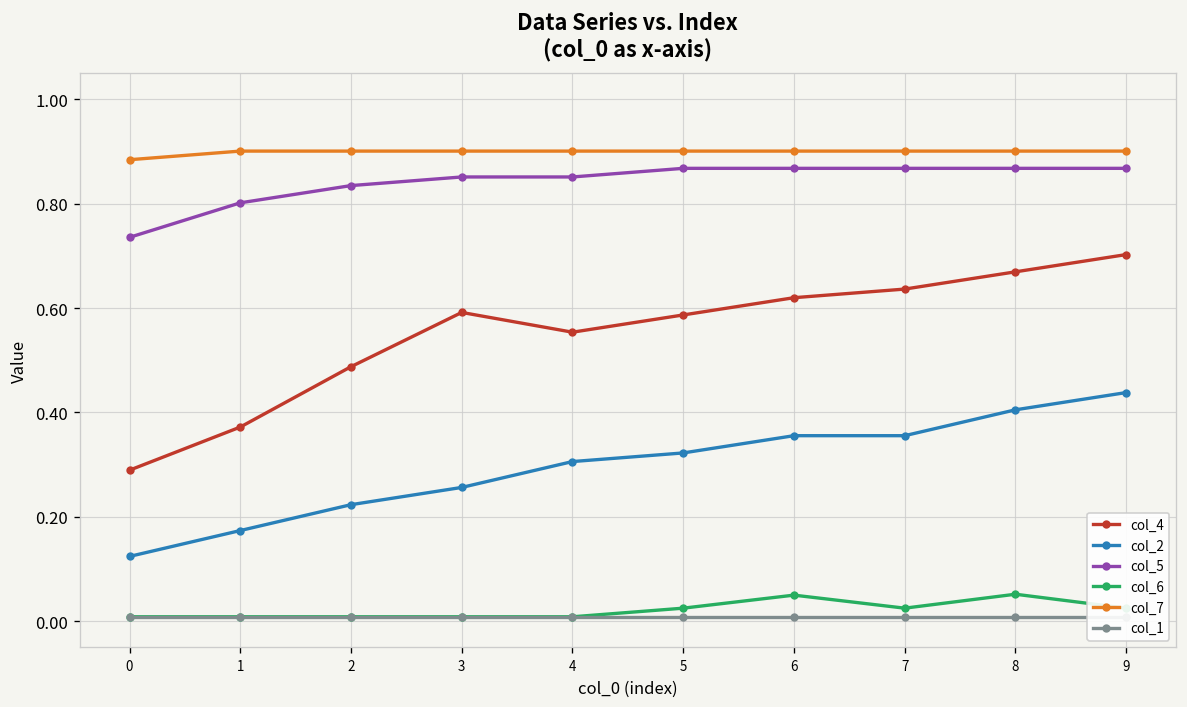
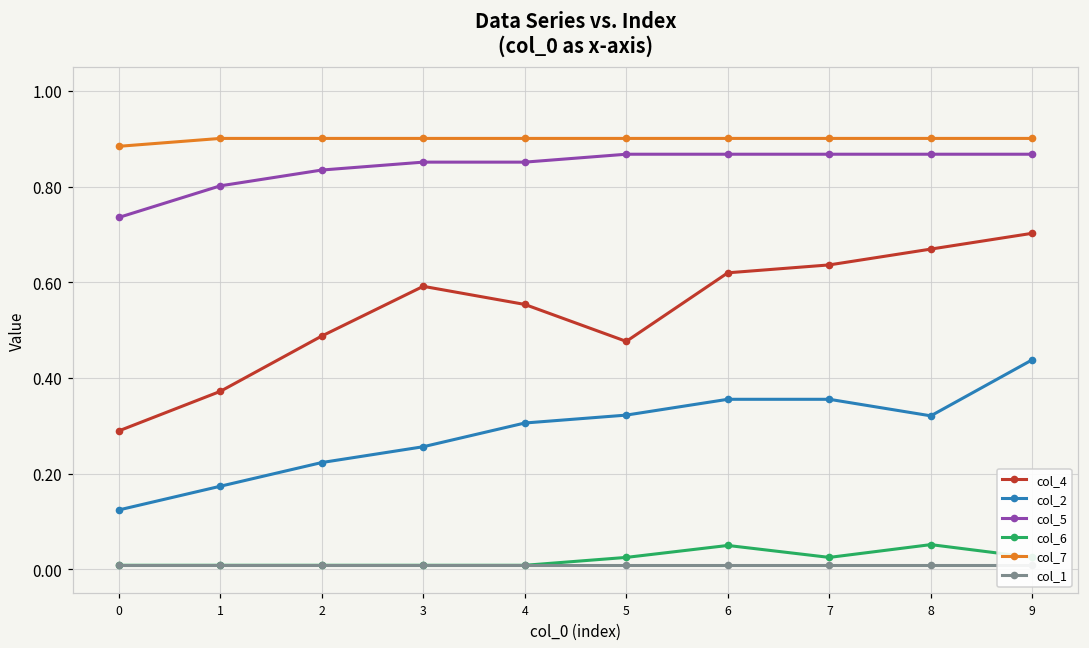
col_4, 5: 0.59 -> 0.48
col_2, 8: 0.40 -> 0.32
